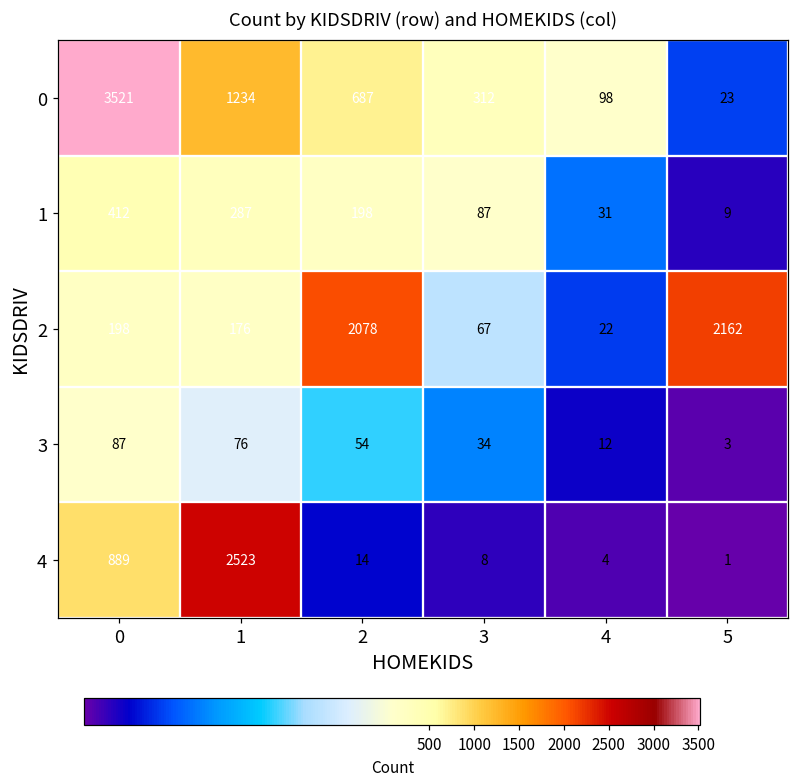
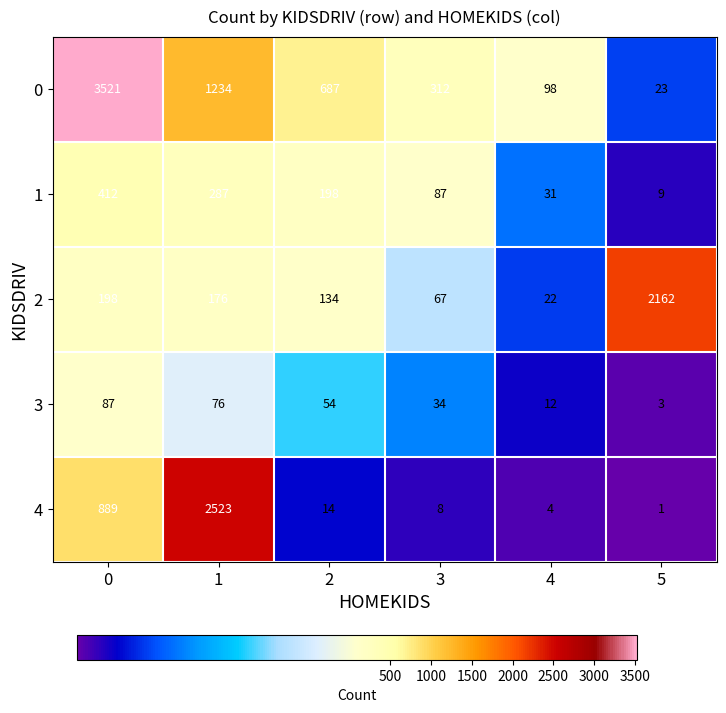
2, 2: 2078 -> 134
